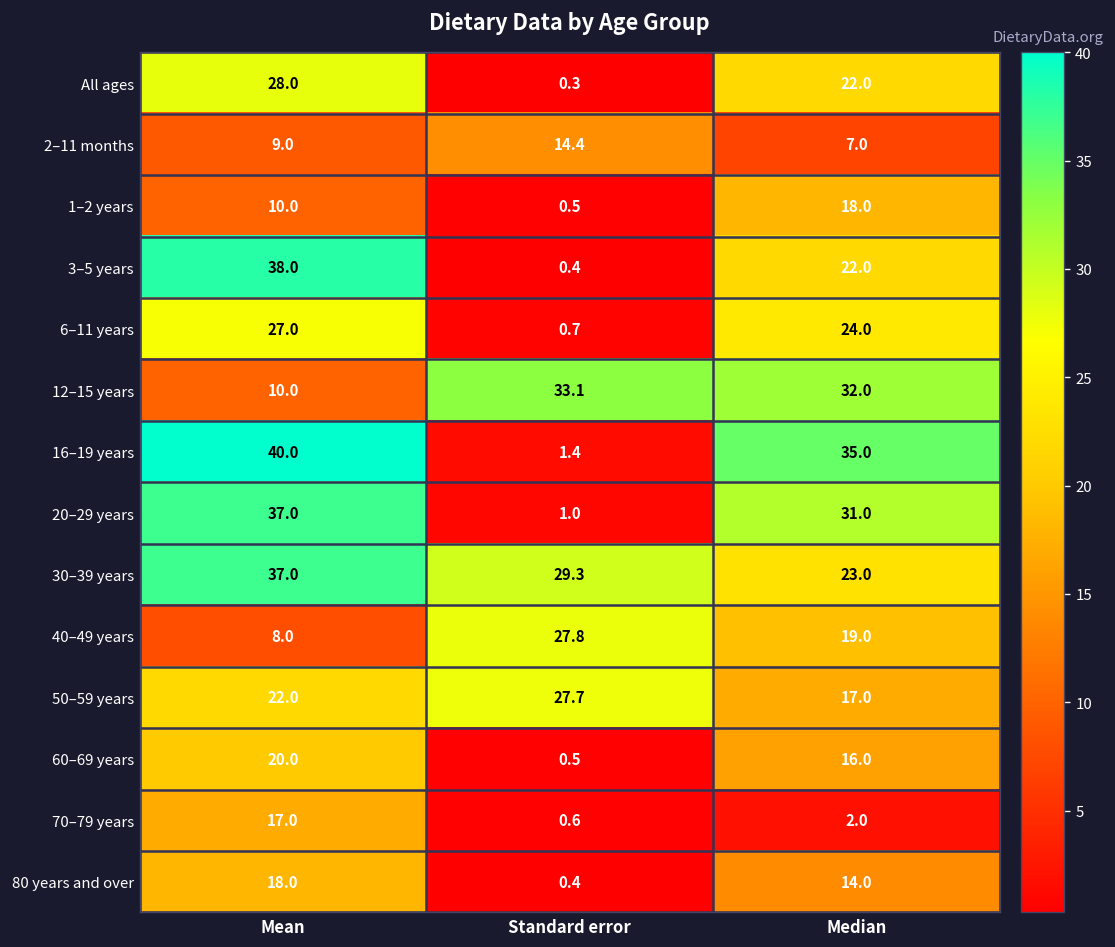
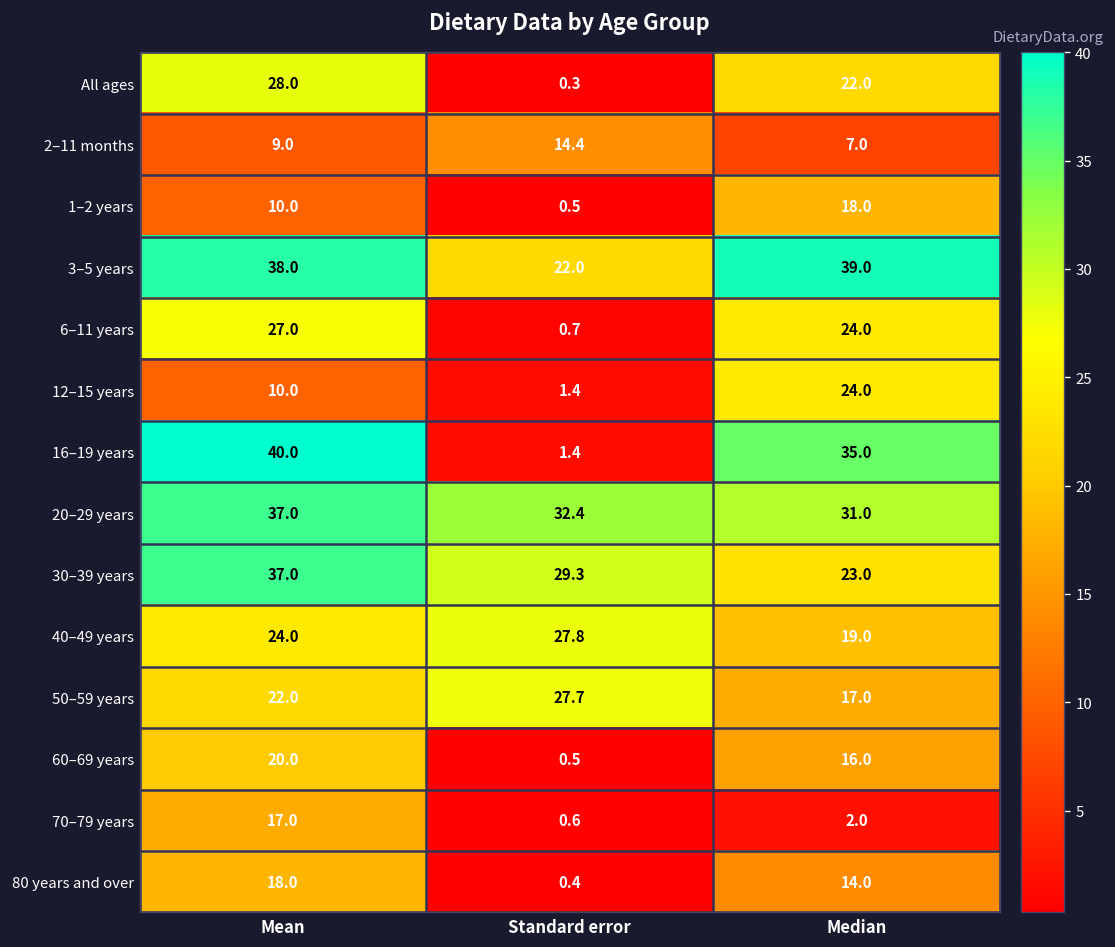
3–5 years, Standard error: 0.4 -> 22.0
3–5 years, Median: 22.0 -> 39.0
12–15 years, Standard error: 33.1 -> 1.4
12–15 years, Median: 32.0 -> 24.0
20–29 years, Standard error: 1.0 -> 32.4
40–49 years, Mean: 8.0 -> 24.0
